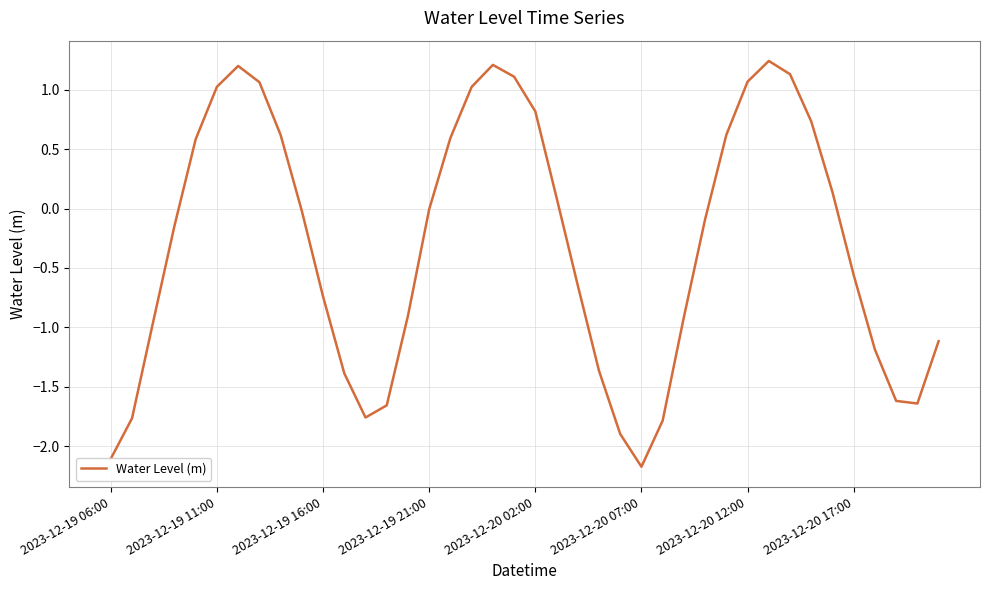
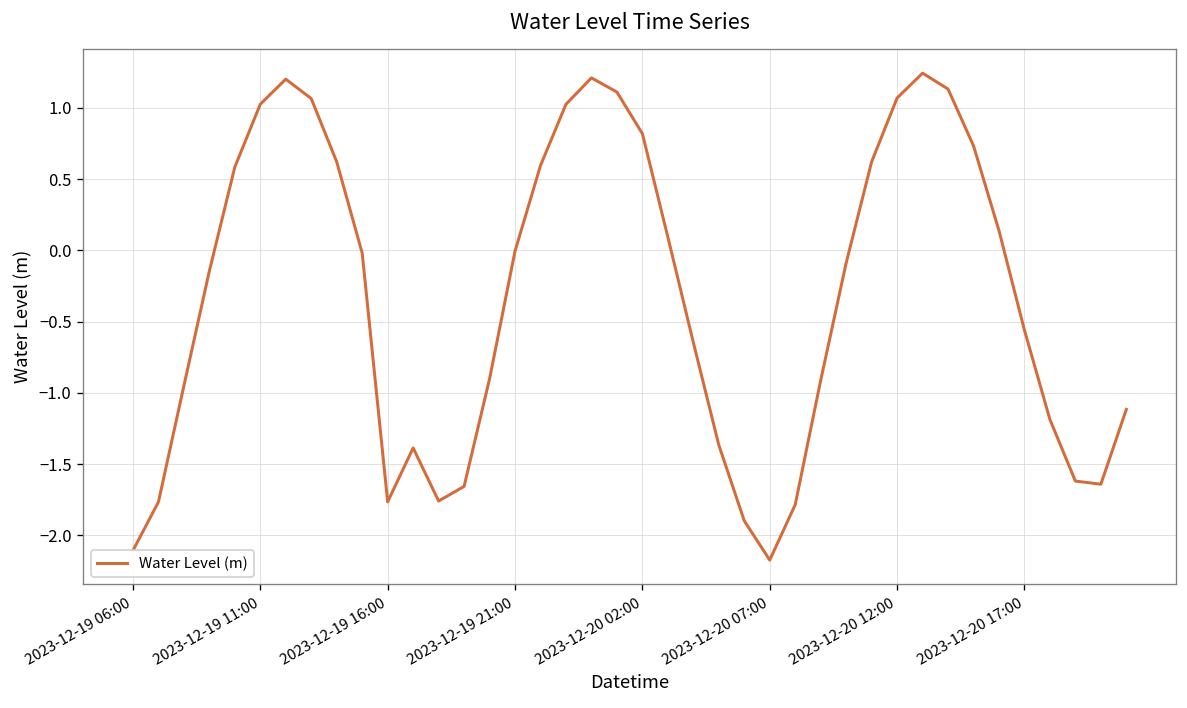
2023-12-19 16:00: -0.74 -> -1.77
